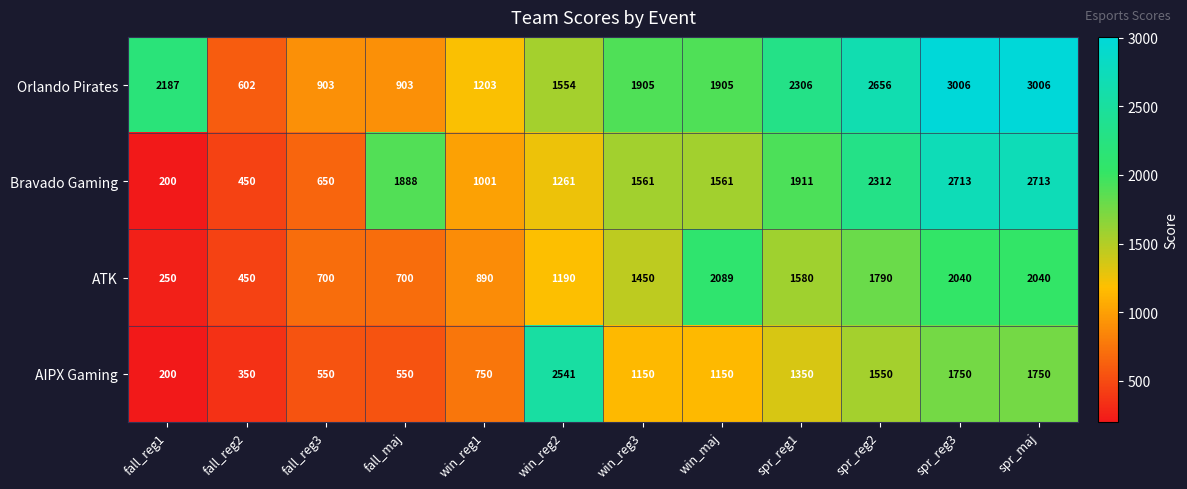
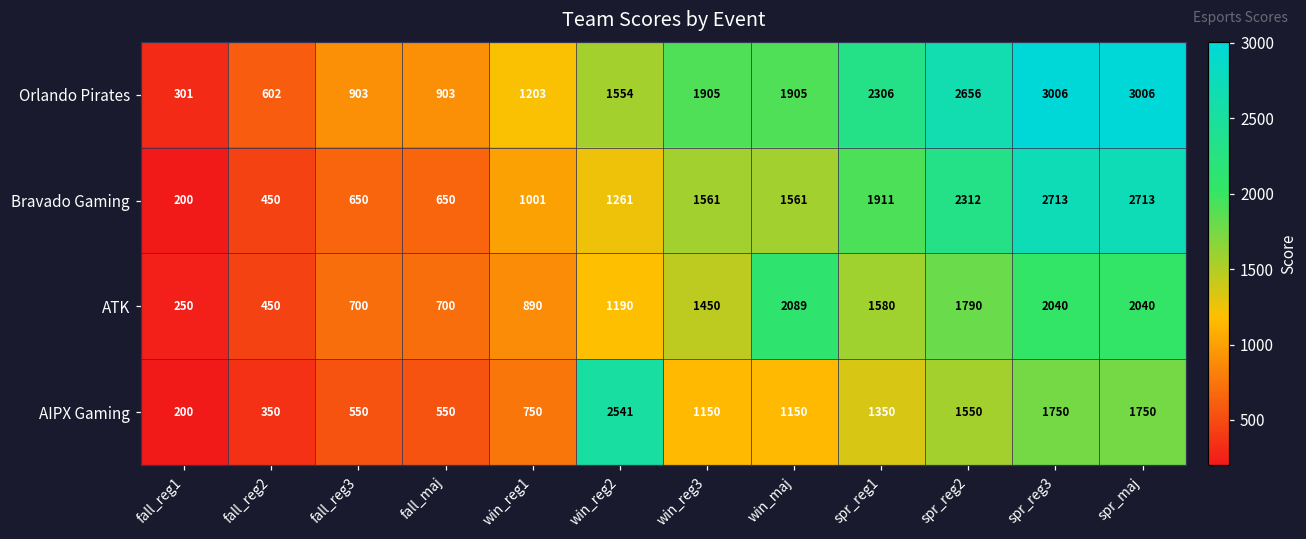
Orlando Pirates, fall_reg1: 2187 -> 301
Bravado Gaming, fall_maj: 1888 -> 650
